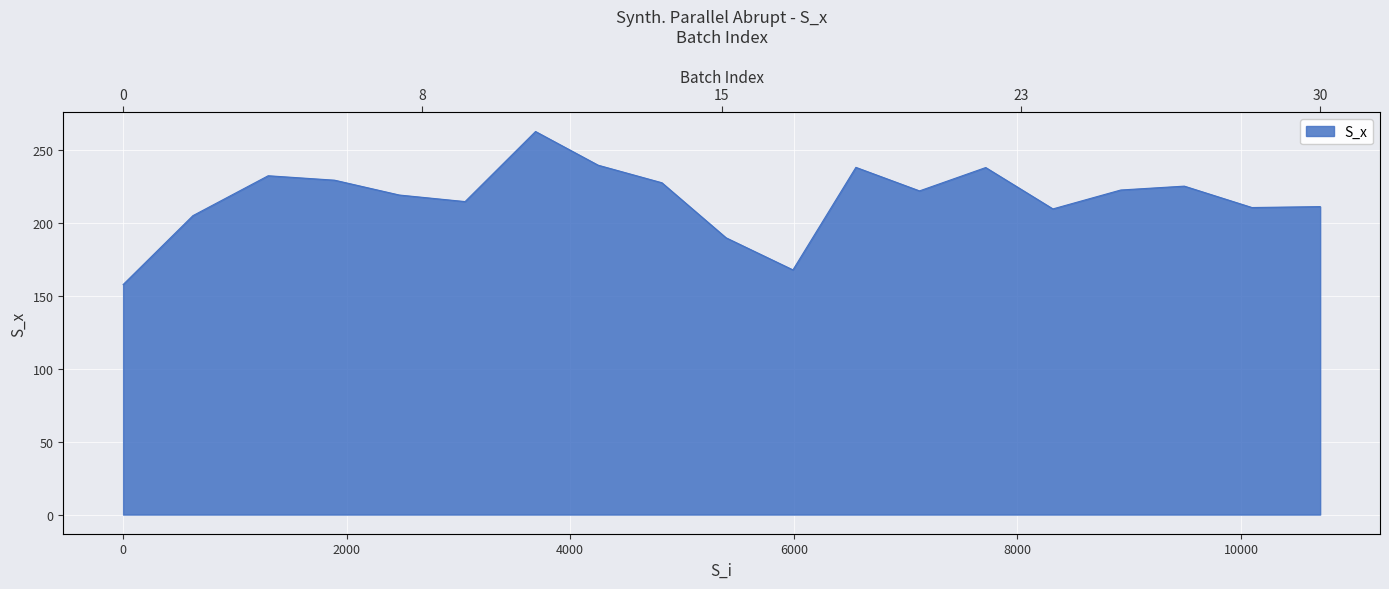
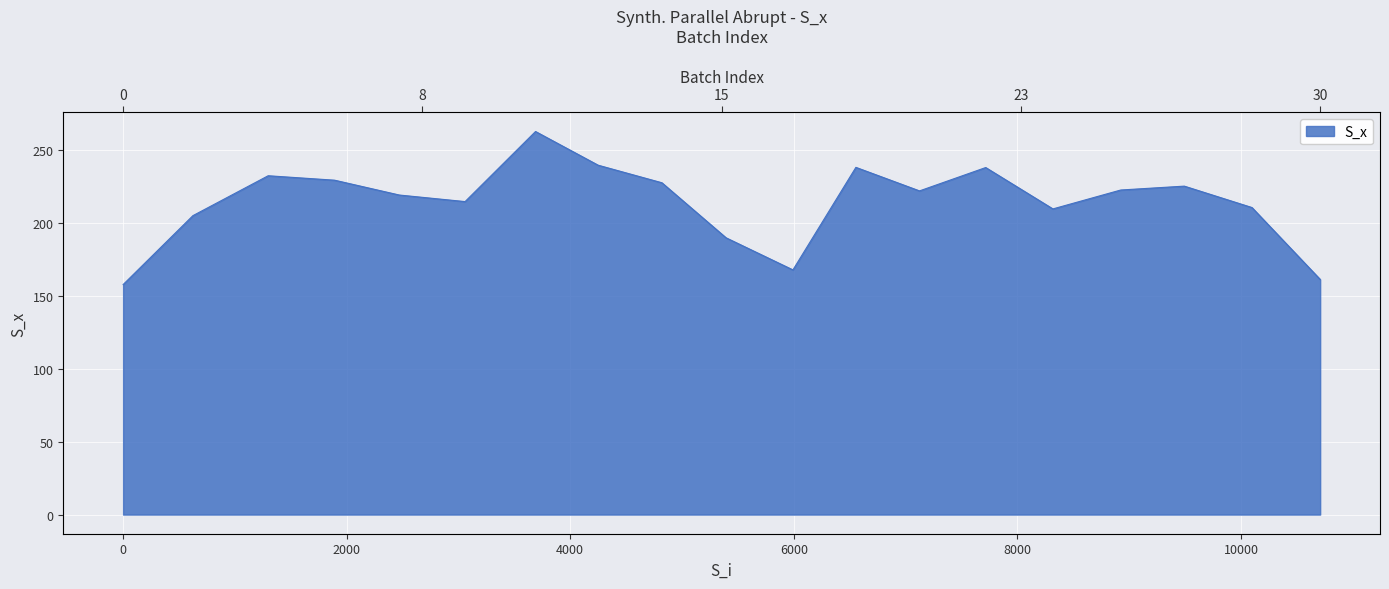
30: 211 -> 161
